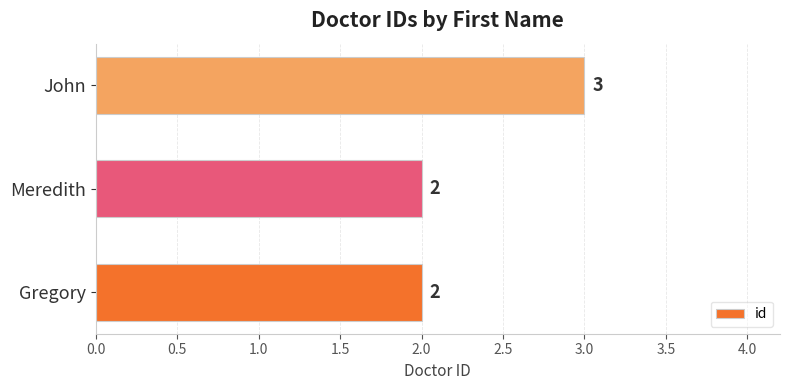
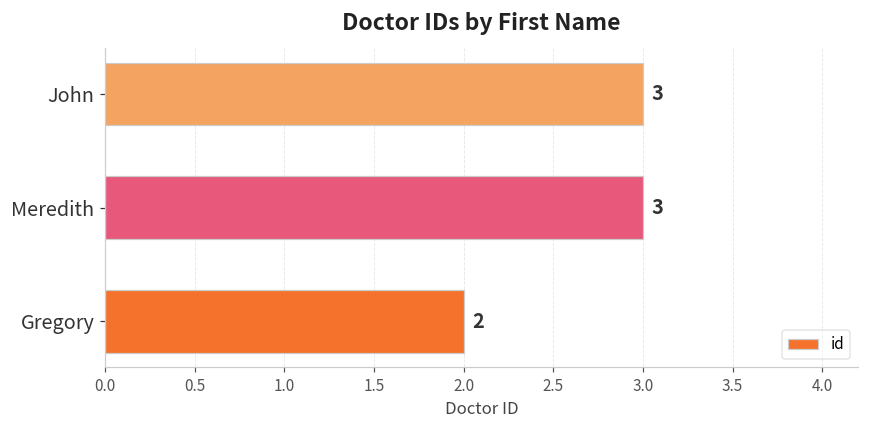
Meredith: 2 -> 3
